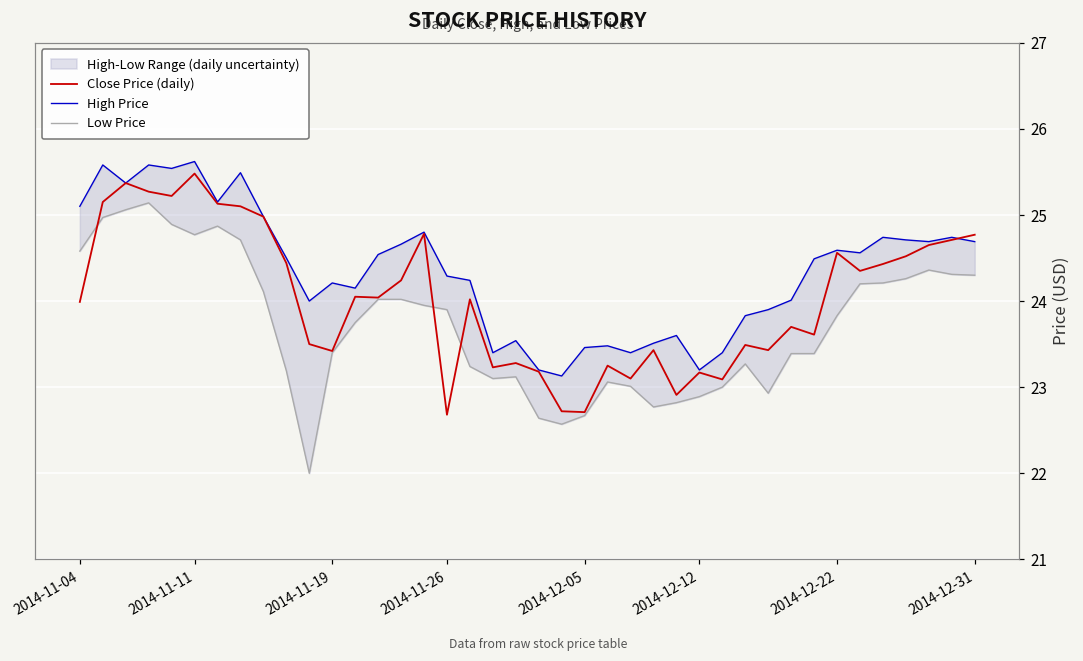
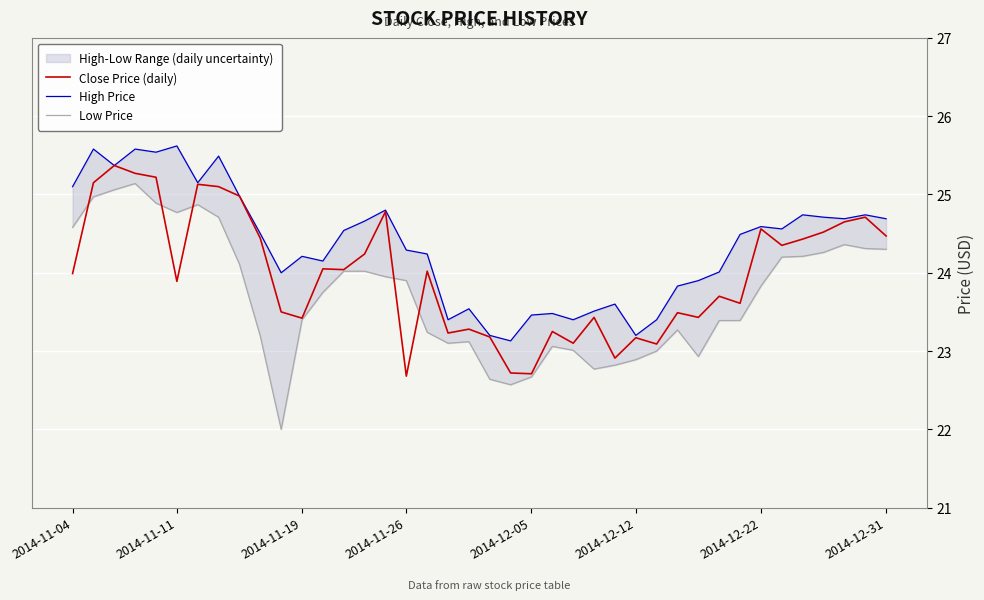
Close Price (daily), 2014-11-11: 25.5 -> 23.9
Close Price (daily), 2014-12-31: 24.8 -> 24.5
